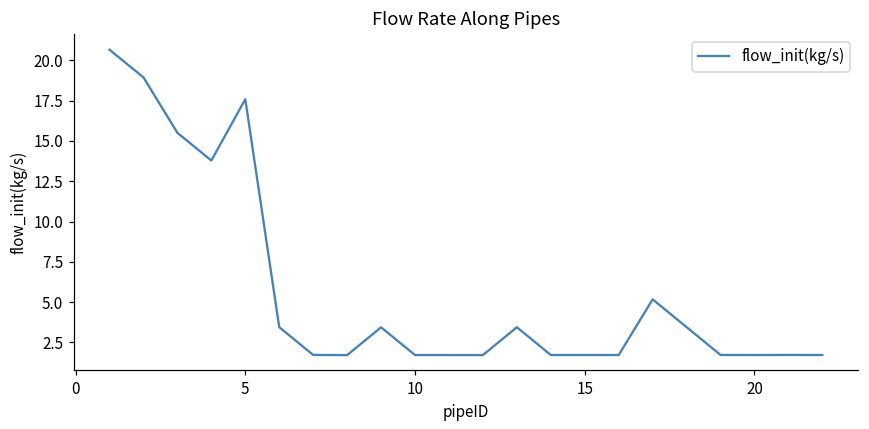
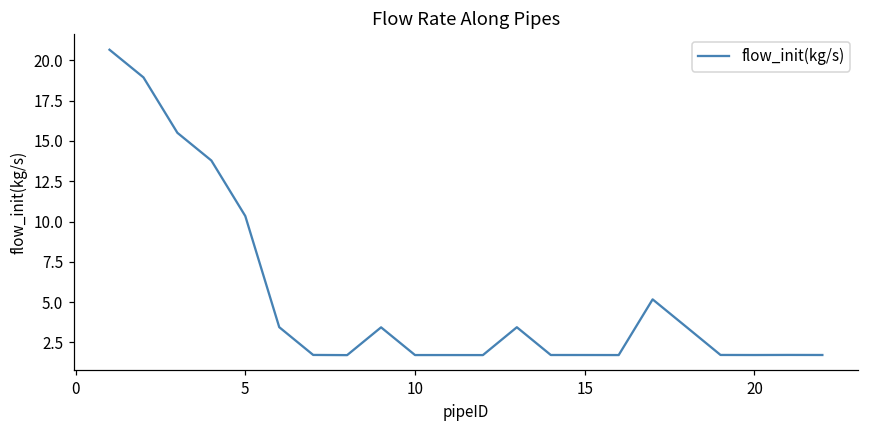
5: 17.6 -> 10.3
